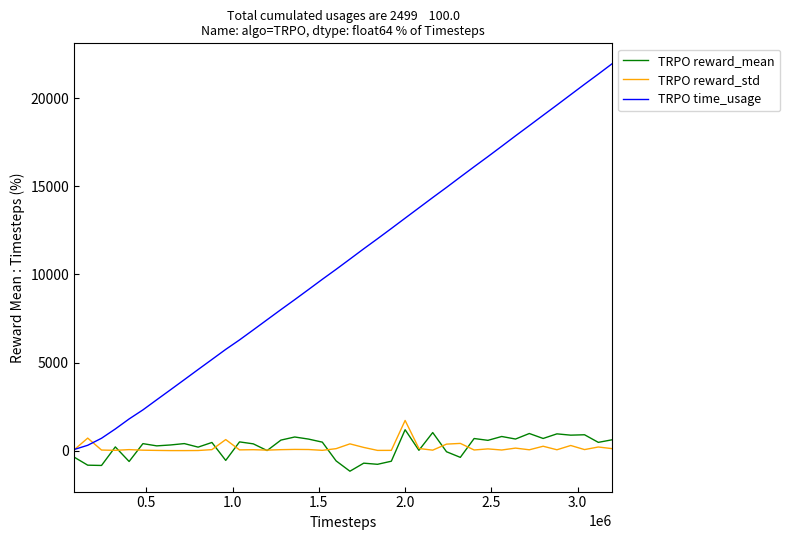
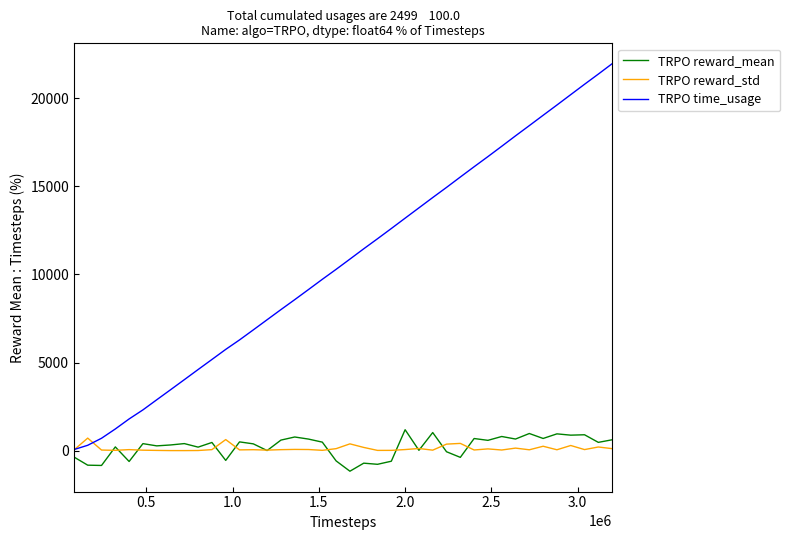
TRPO reward_std, 2.0: 1700 -> 100
